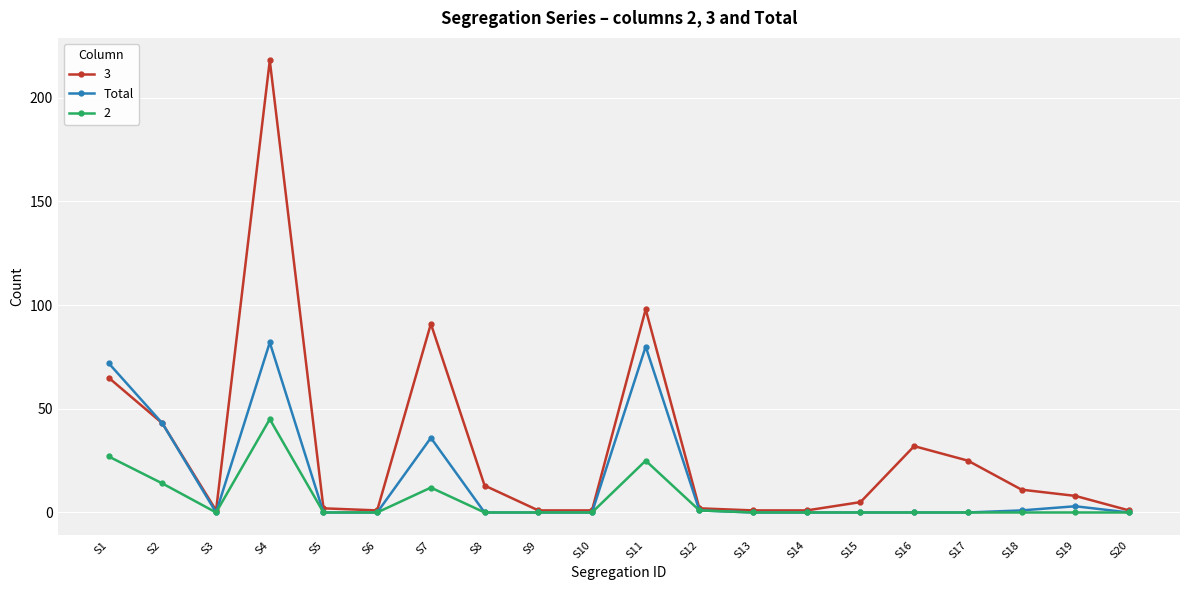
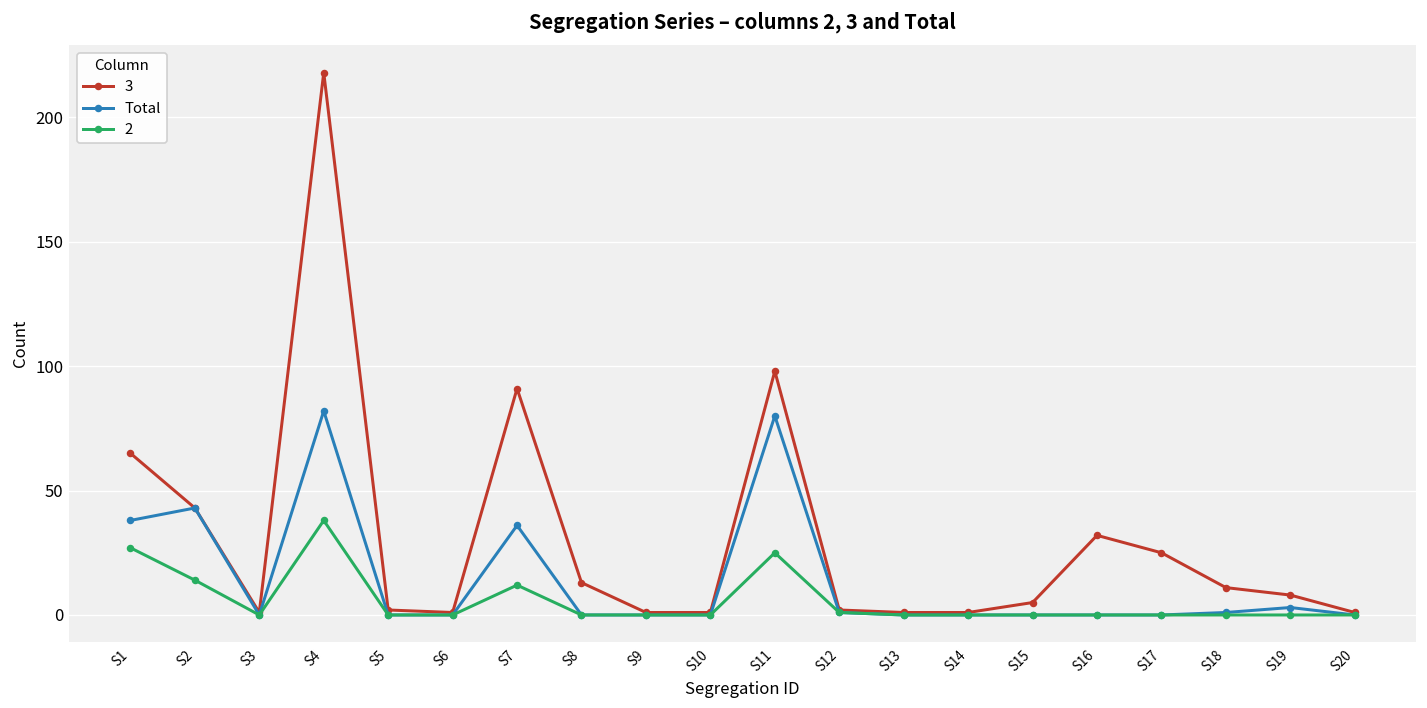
Total, S1: 72 -> 38
2, S4: 45 -> 38
